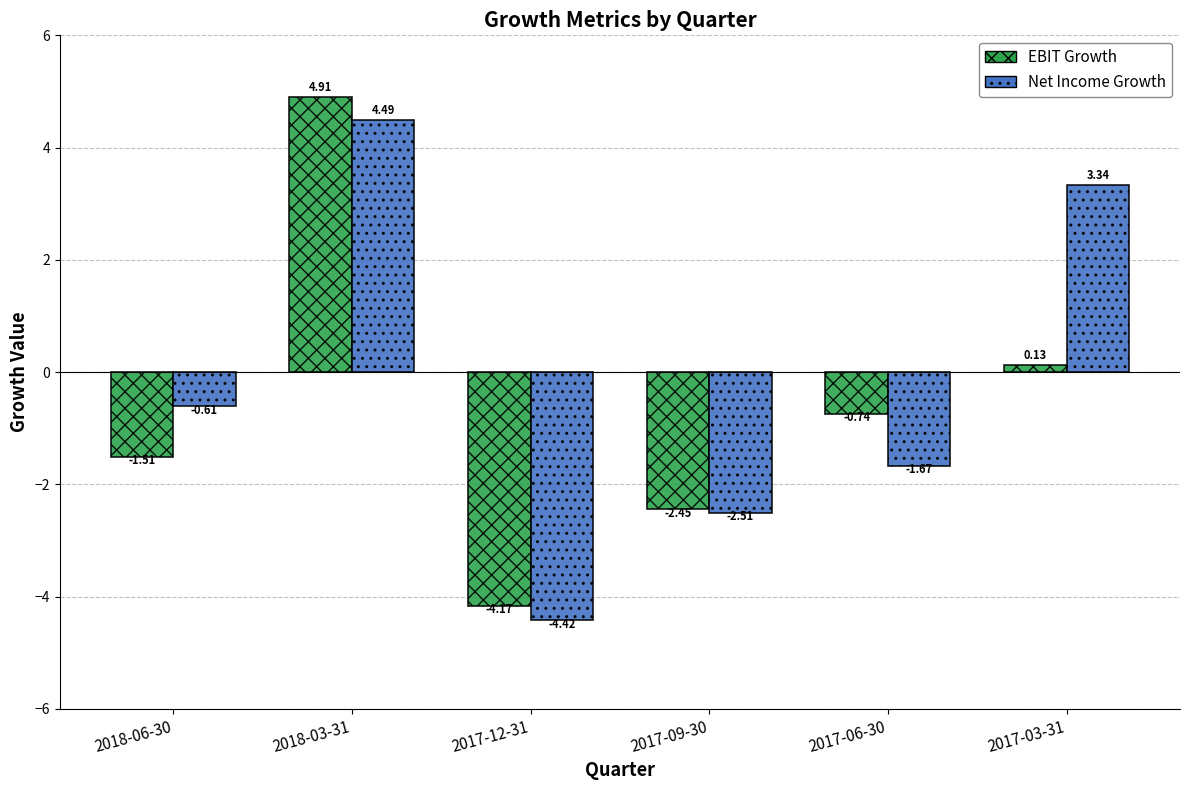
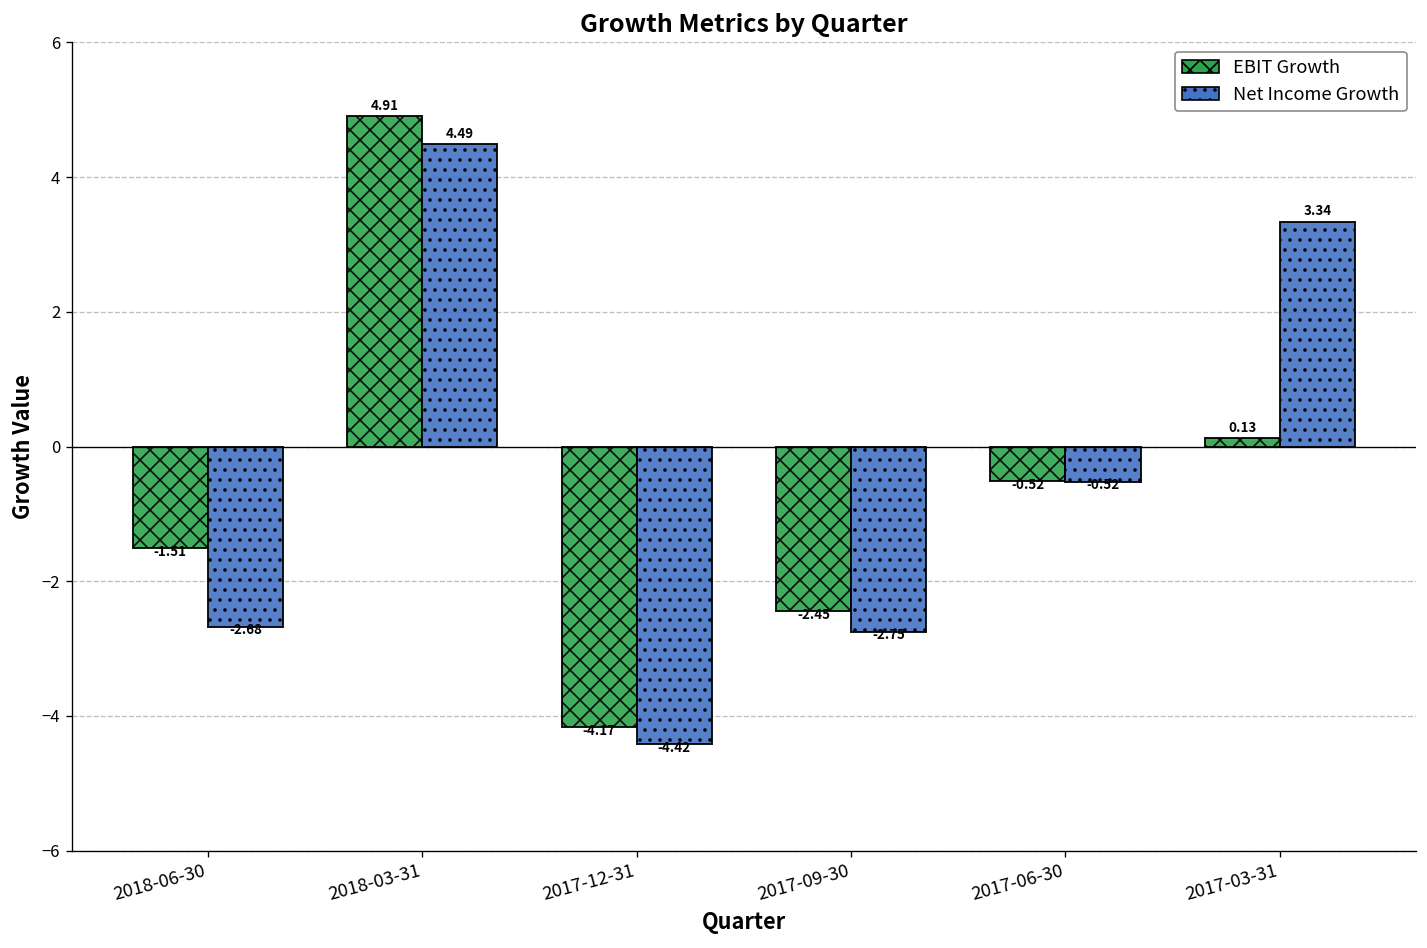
Net Income Growth, 2018-06-30: -0.61 -> -2.68
Net Income Growth, 2017-09-30: -2.51 -> -2.75
EBIT Growth, 2017-06-30: -0.74 -> -0.52
Net Income Growth, 2017-06-30: -1.67 -> -0.52
